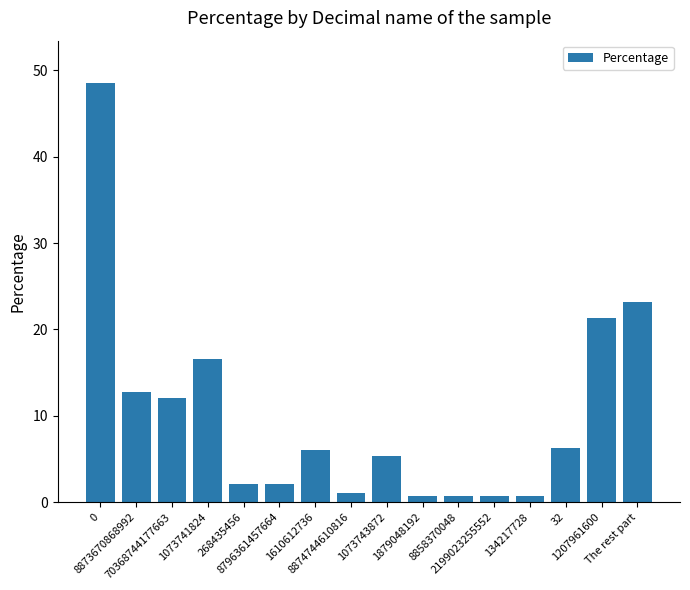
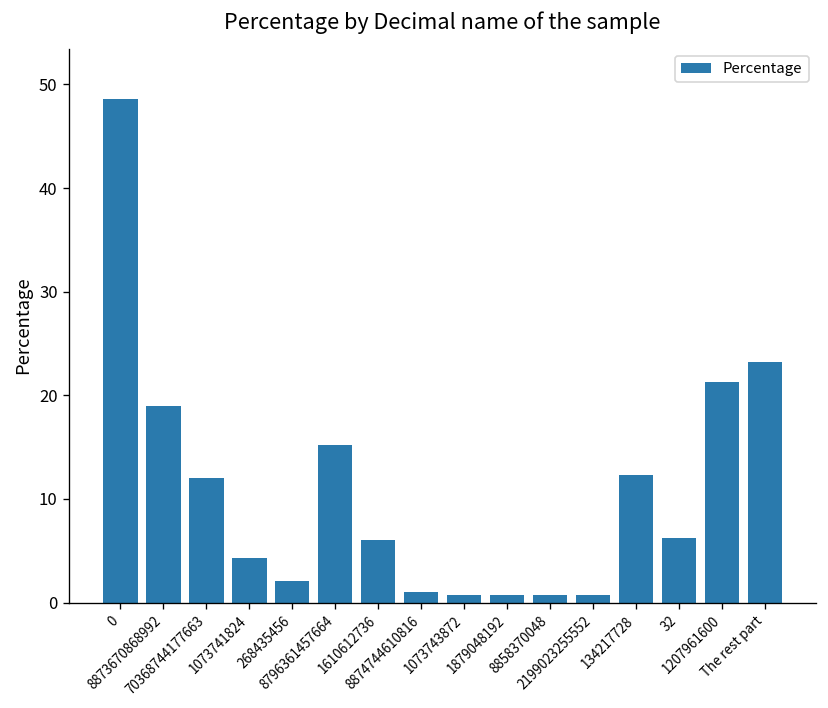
8873670868992: 13 -> 19
1073741824: 17 -> 4
8796361457664: 2 -> 15
1073743872: 5 -> 1
134217728: 1 -> 12
